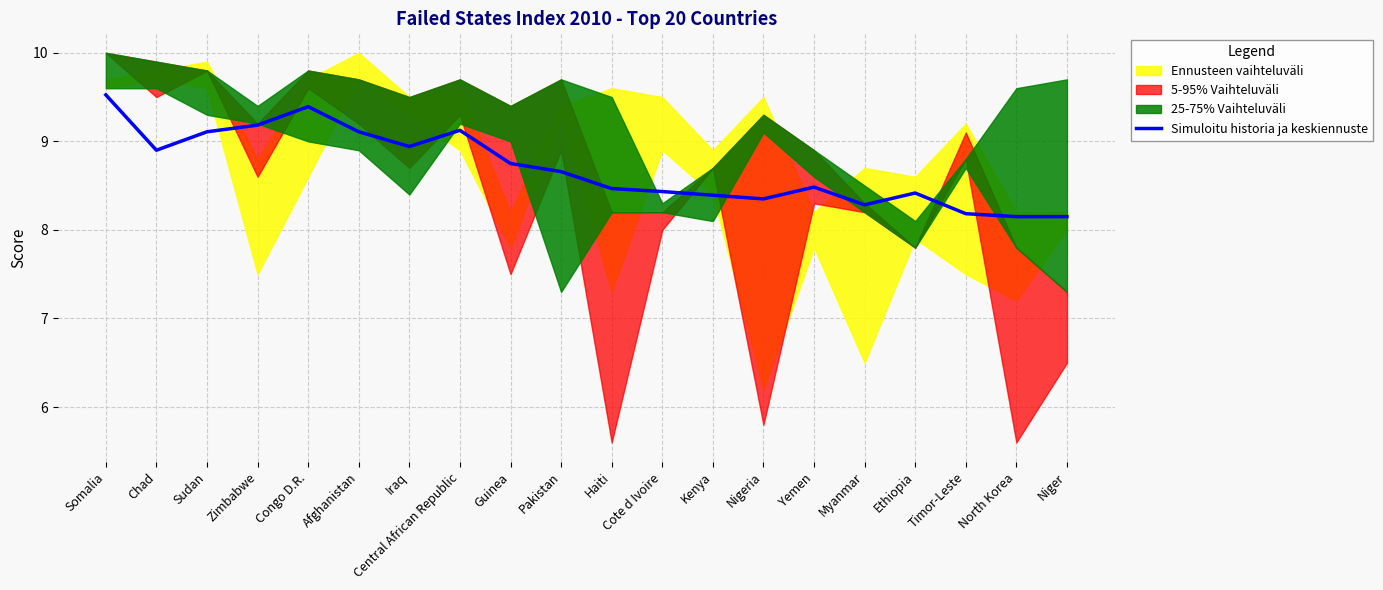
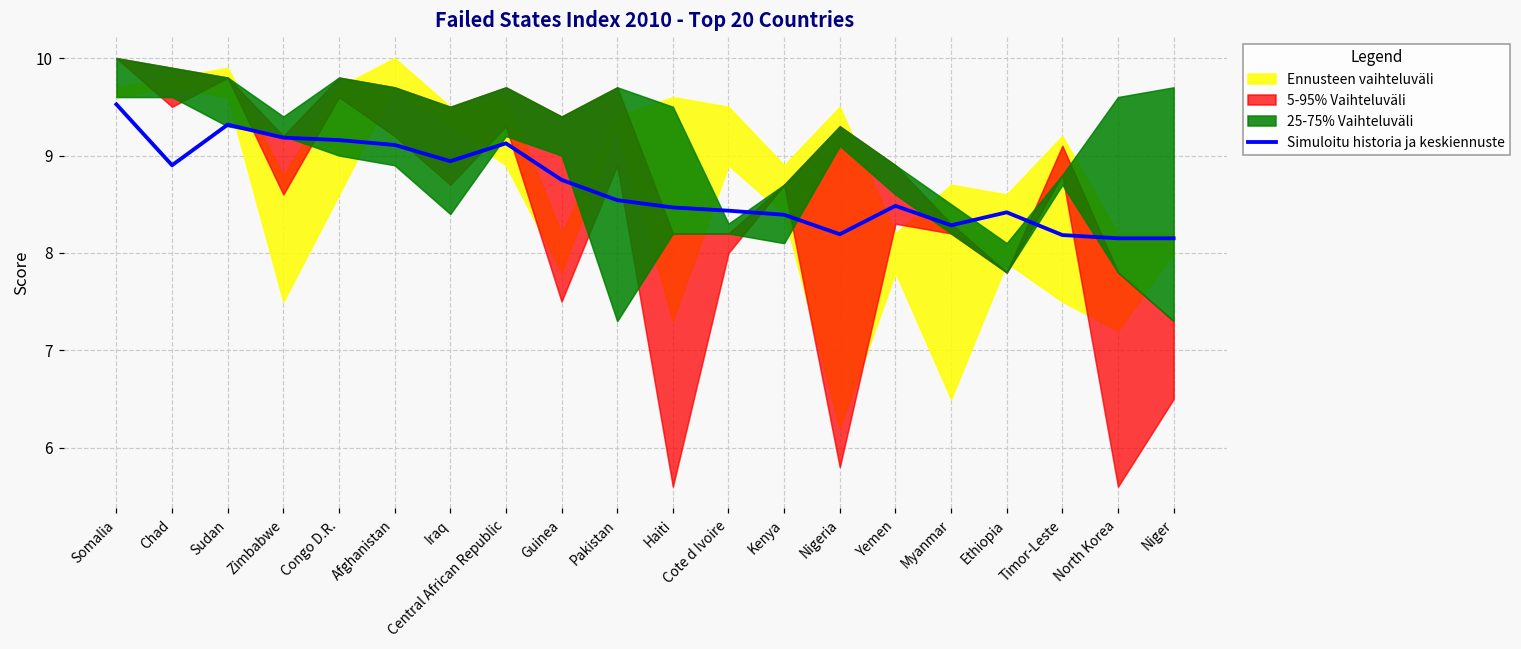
Simuloitu historia ja keskiennuste, Sudan: 9.1 -> 9.3
Simuloitu historia ja keskiennuste, Congo D.R.: 9.4 -> 9.2
Simuloitu historia ja keskiennuste, Pakistan: 8.7 -> 8.5
Simuloitu historia ja keskiennuste, Nigeria: 8.4 -> 8.2
